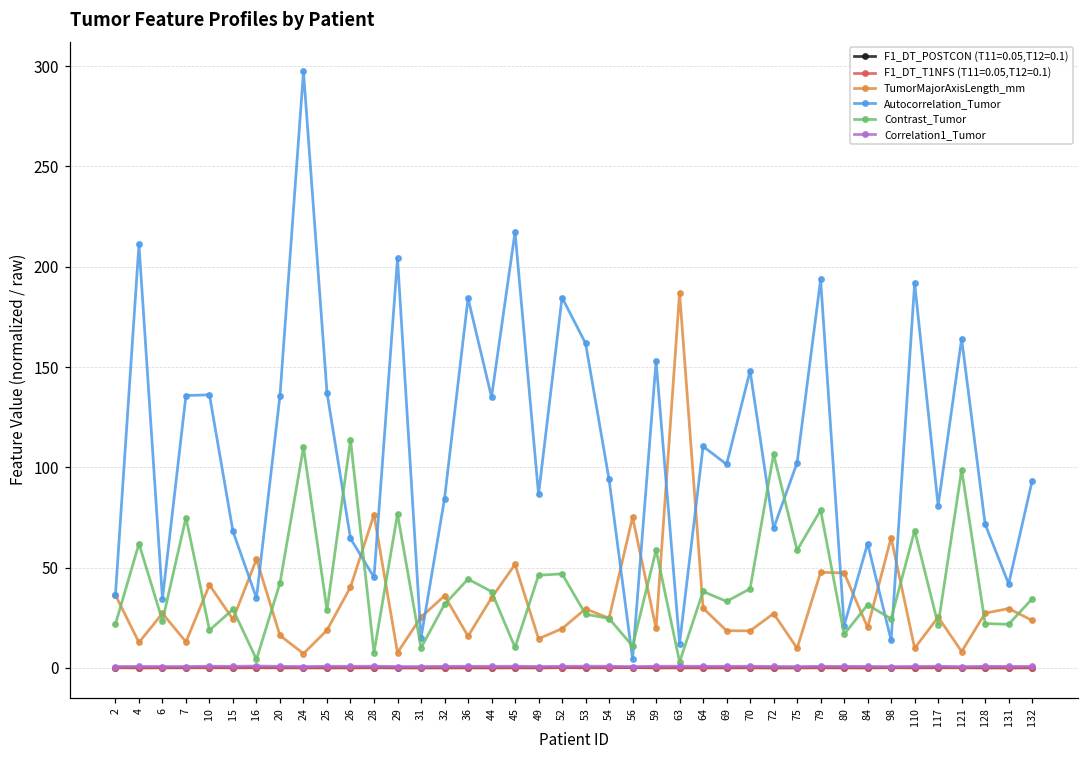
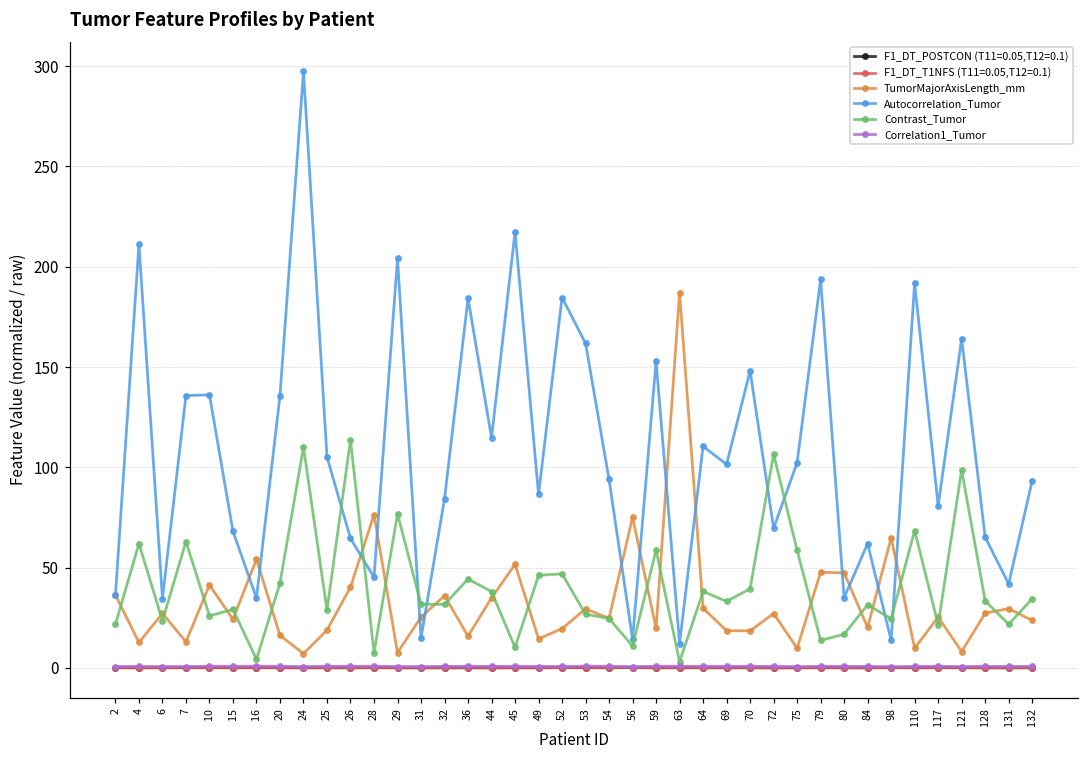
Contrast_Tumor, 7: 75 -> 63
Contrast_Tumor, 10: 19 -> 26
Autocorrelation_Tumor, 25: 137 -> 105
Contrast_Tumor, 31: 10 -> 32
Autocorrelation_Tumor, 44: 135 -> 115
Autocorrelation_Tumor, 56: 4 -> 14
Contrast_Tumor, 79: 79 -> 14
Autocorrelation_Tumor, 80: 21 -> 35
Autocorrelation_Tumor, 128: 72 -> 65
Contrast_Tumor, 128: 22 -> 33
